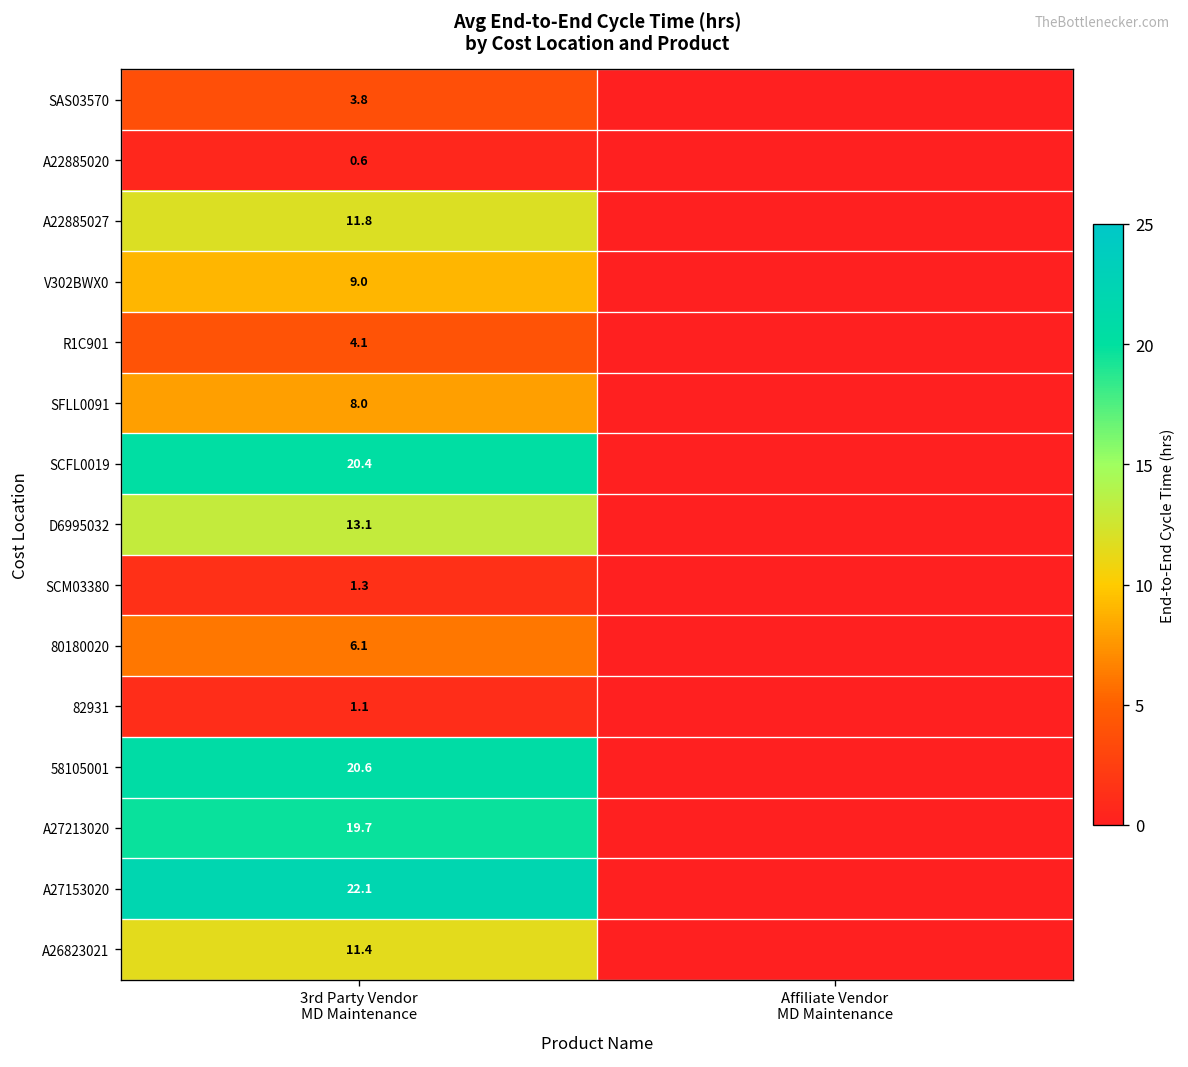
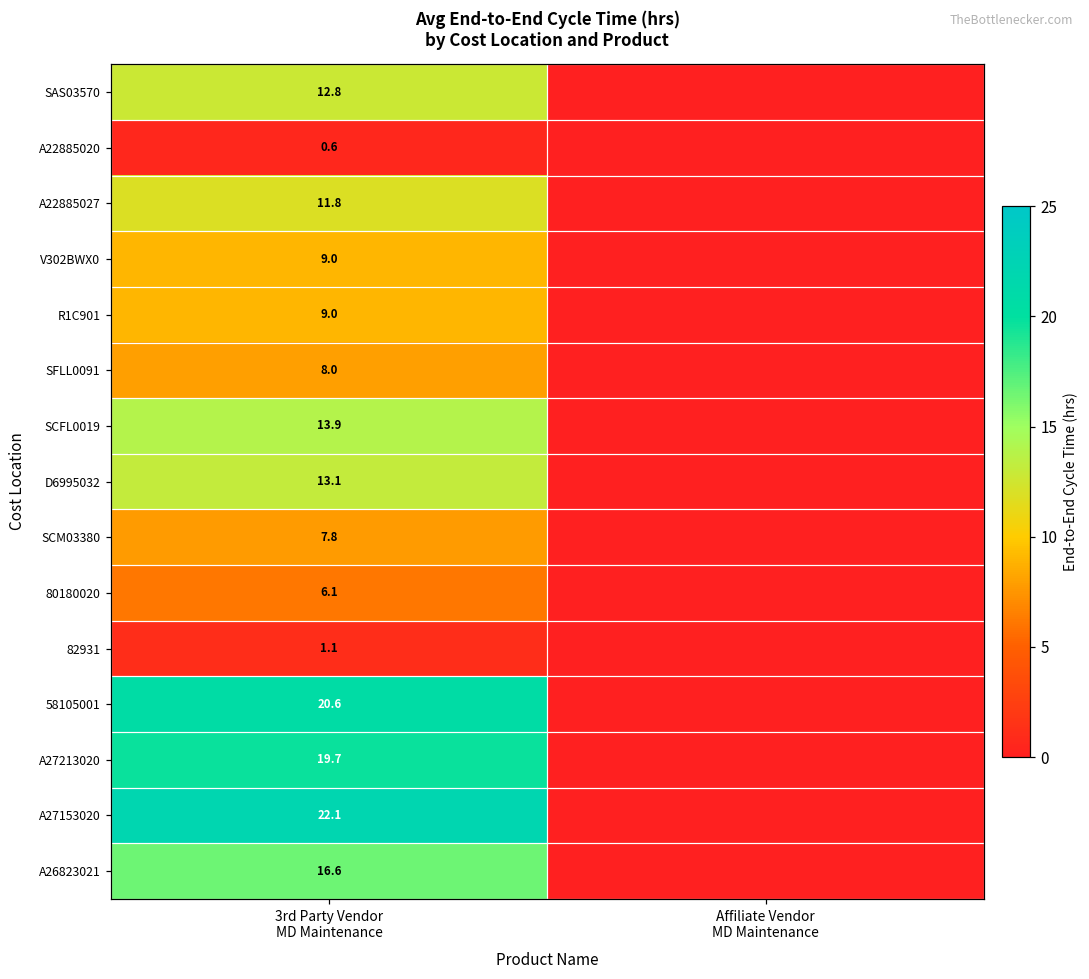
SAS03570, 3rd Party Vendor MD Maintenance: 3.8 -> 12.8
R1C901, 3rd Party Vendor MD Maintenance: 4.1 -> 9.0
SCFL0019, 3rd Party Vendor MD Maintenance: 20.4 -> 13.9
SCM03380, 3rd Party Vendor MD Maintenance: 1.3 -> 7.8
A26823021, 3rd Party Vendor MD Maintenance: 11.4 -> 16.6
